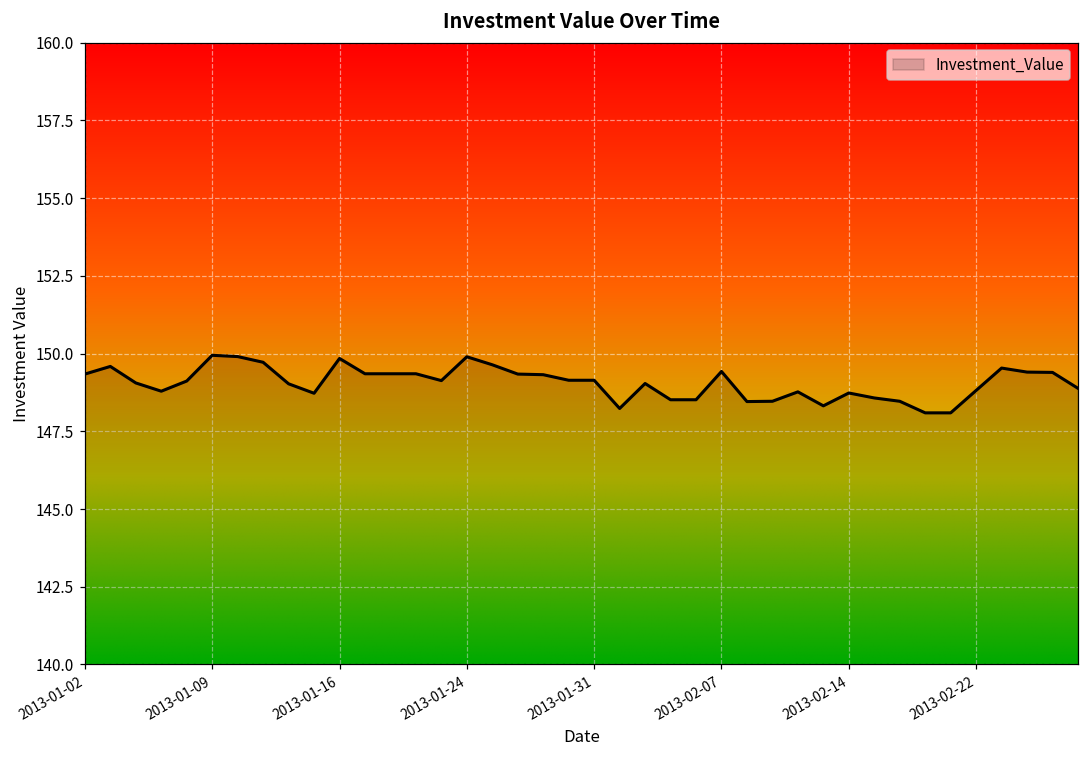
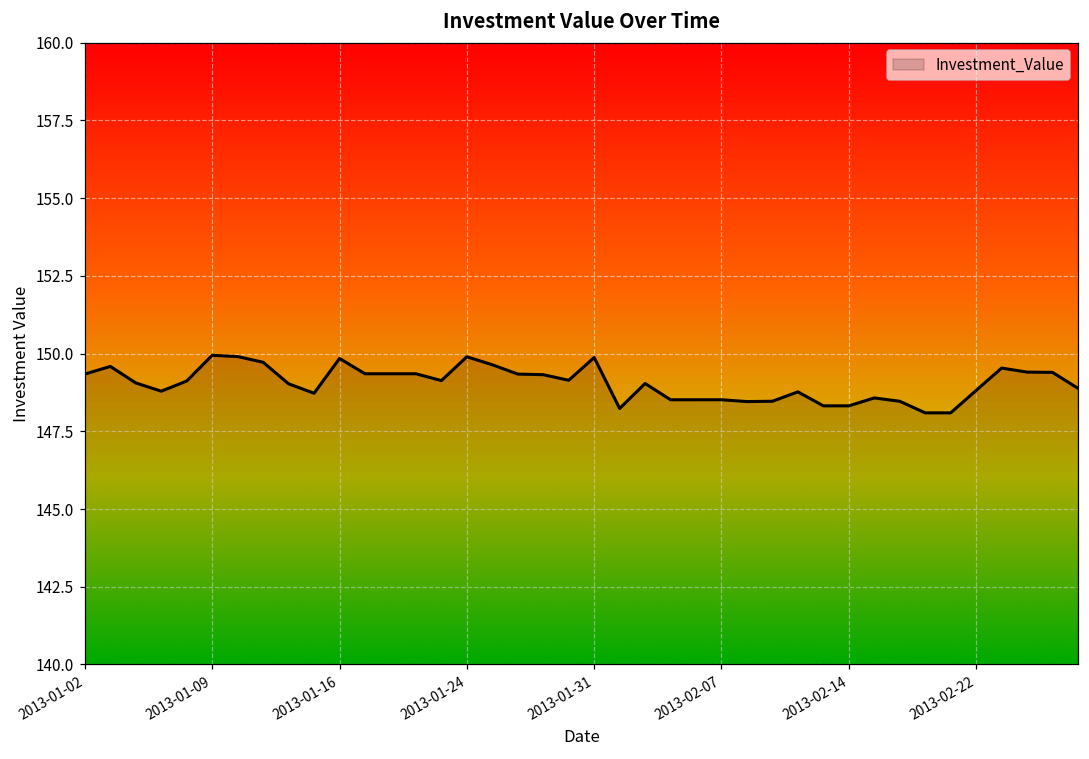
2013-01-31: 149.1 -> 149.9
2013-02-07: 149.4 -> 148.5
2013-02-14: 148.7 -> 148.3
